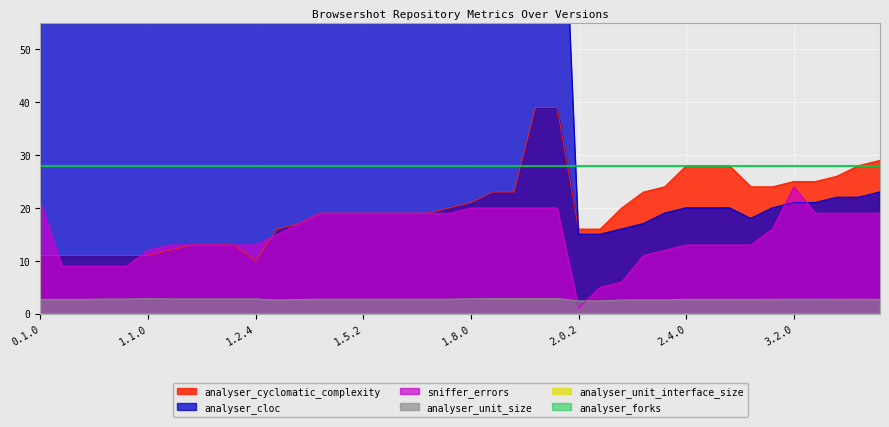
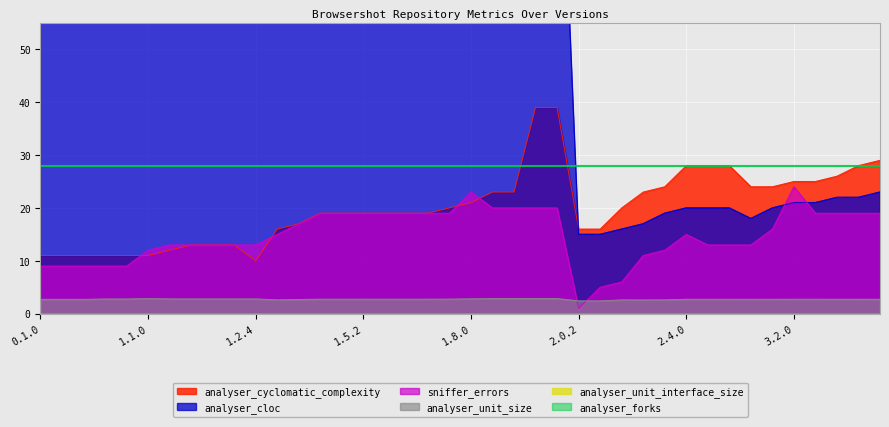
sniffer_errors, 0.1.0: 21 -> 9
sniffer_errors, 1.8.0: 20 -> 23
sniffer_errors, 2.4.0: 13 -> 15
